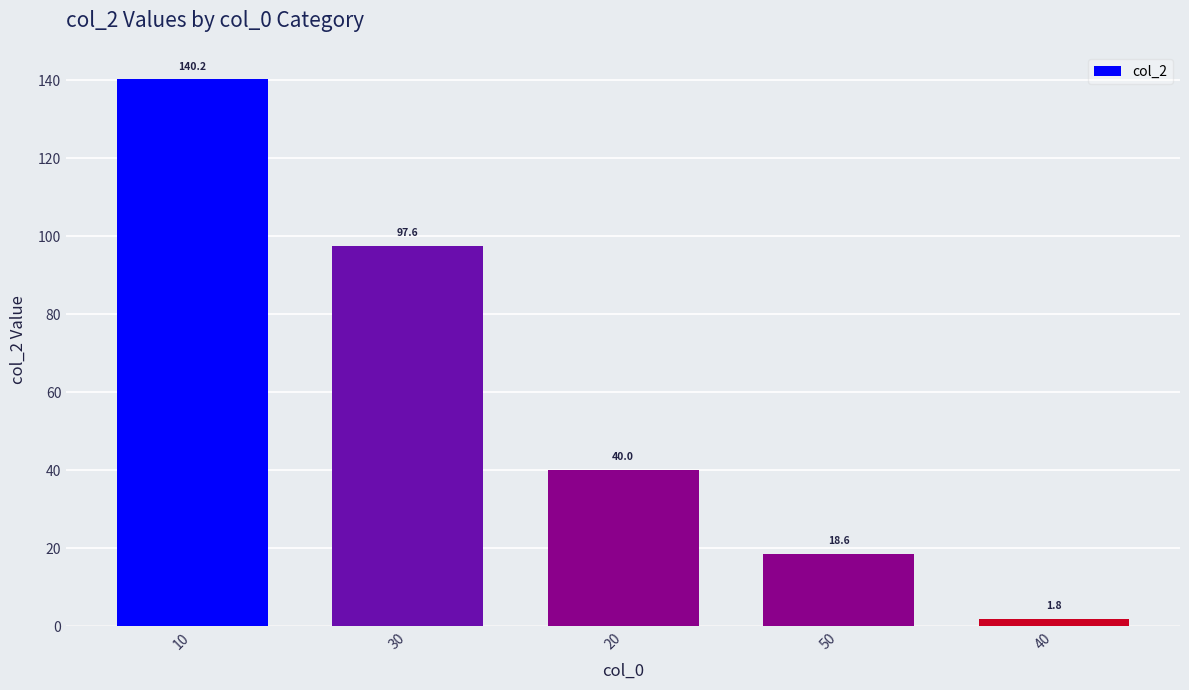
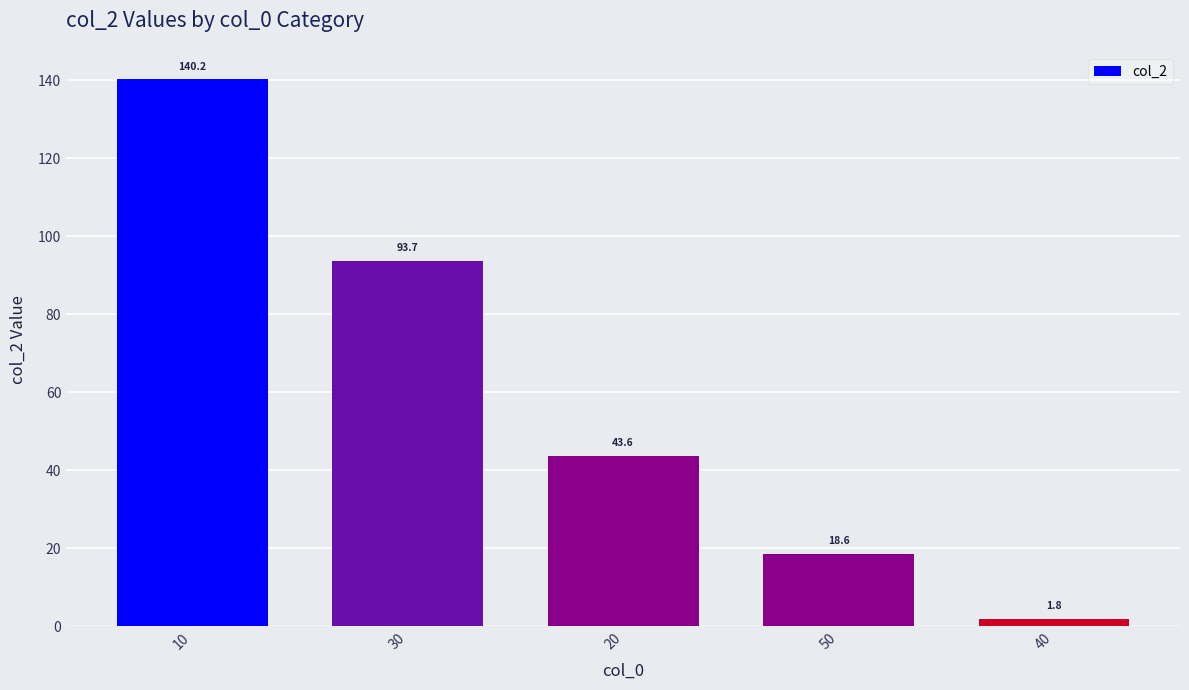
30: 97.6 -> 93.7
20: 40.0 -> 43.6
